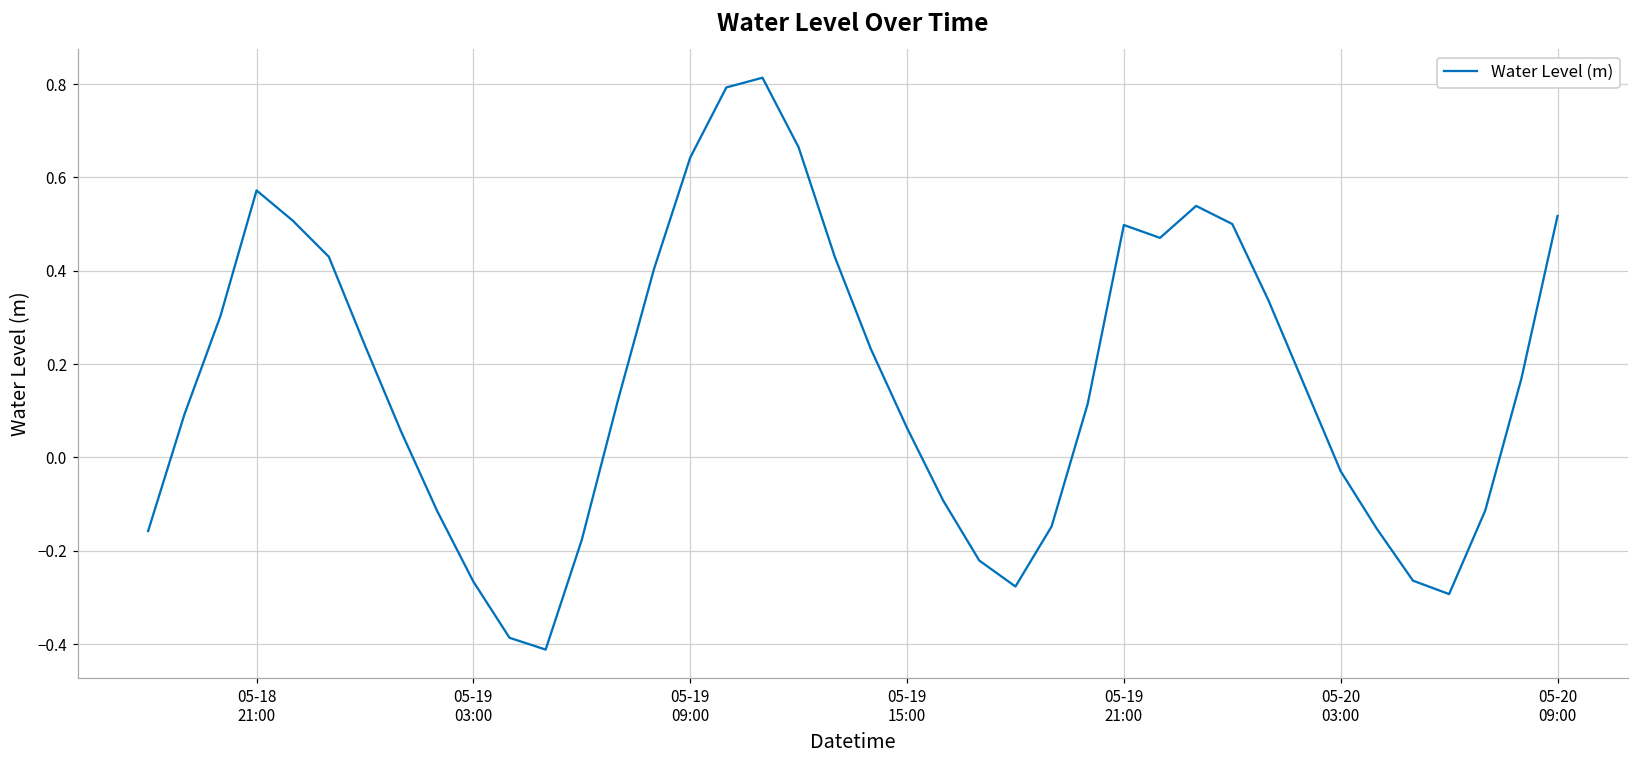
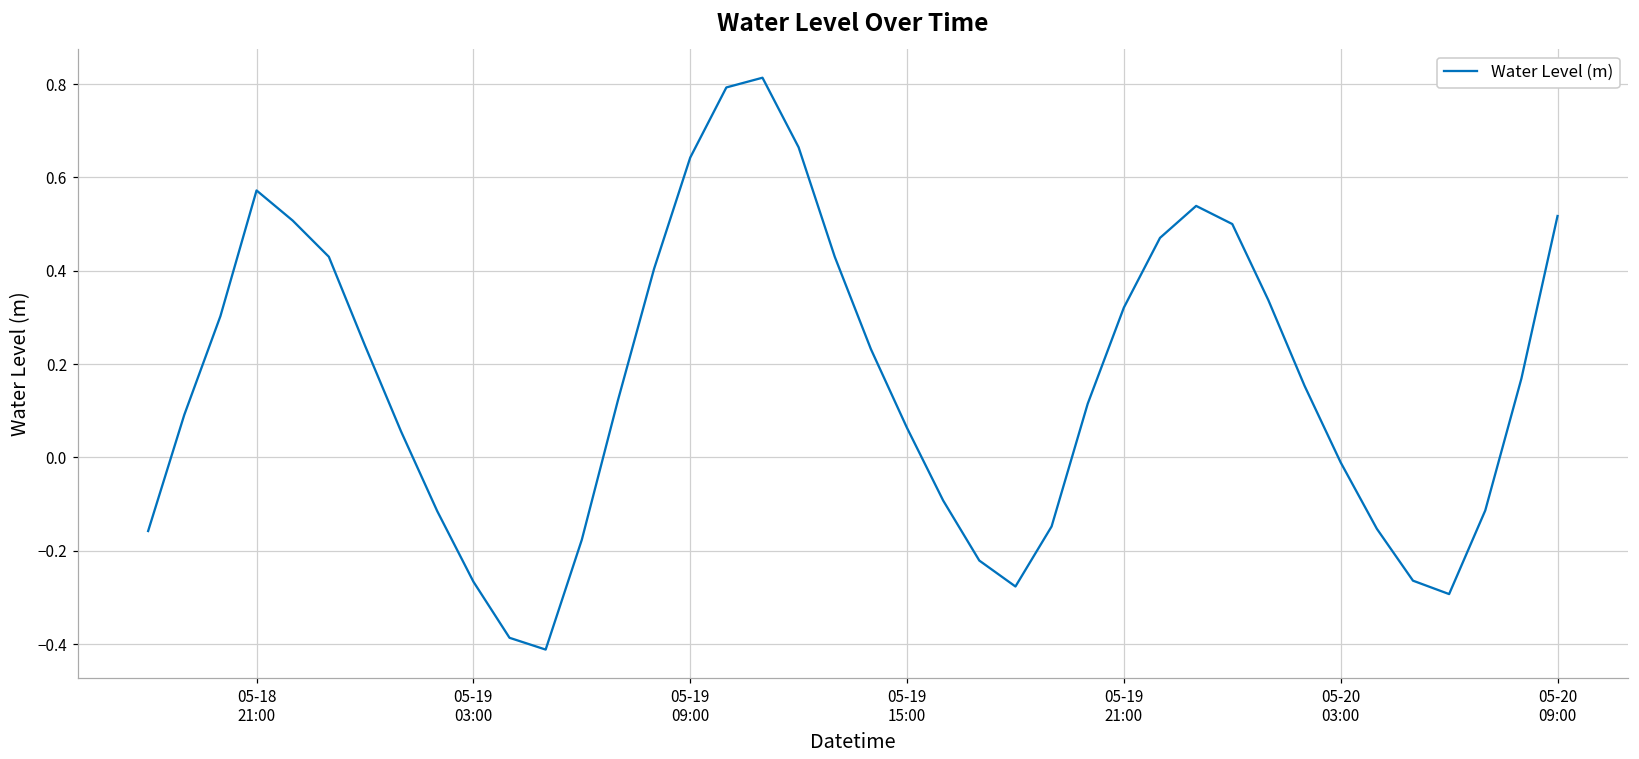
05-19 21:00: 0.50 -> 0.32
05-20 03:00: -0.03 -> -0.01
